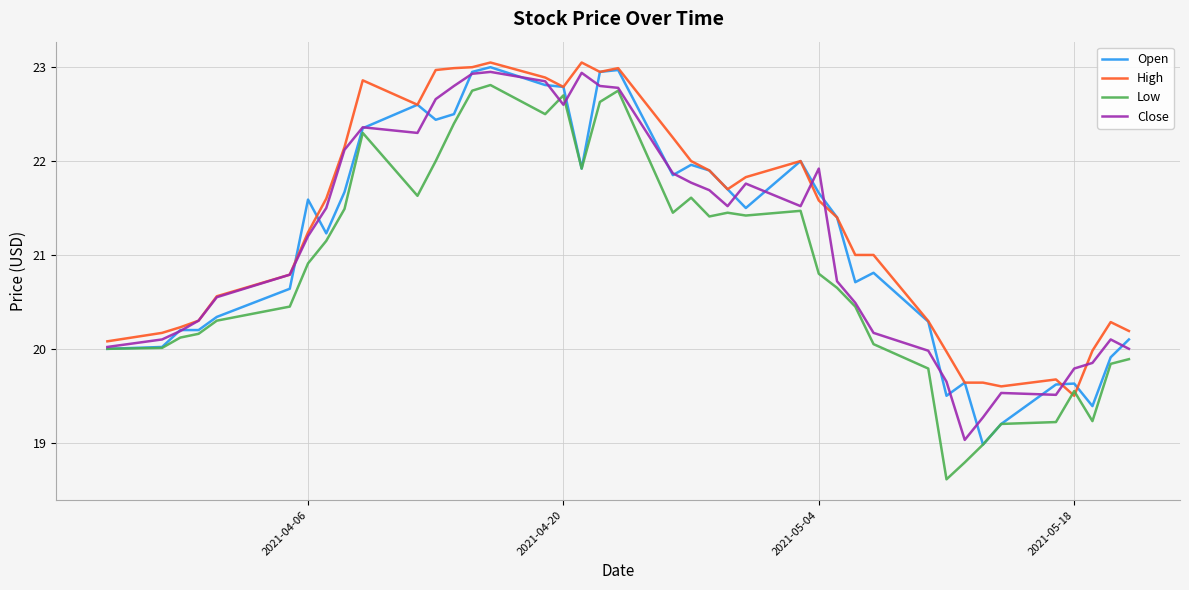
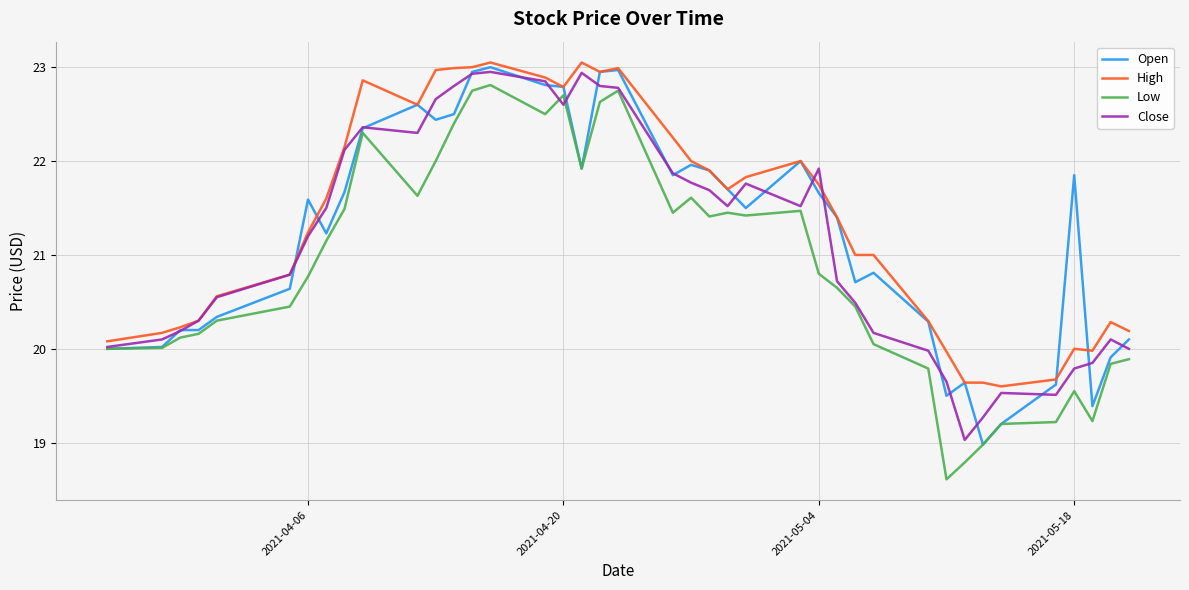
Low, 2021-04-06: 20.9 -> 20.8
High, 2021-05-04: 21.6 -> 21.8
Open, 2021-05-18: 19.6 -> 21.9
High, 2021-05-18: 19.5 -> 20.0
